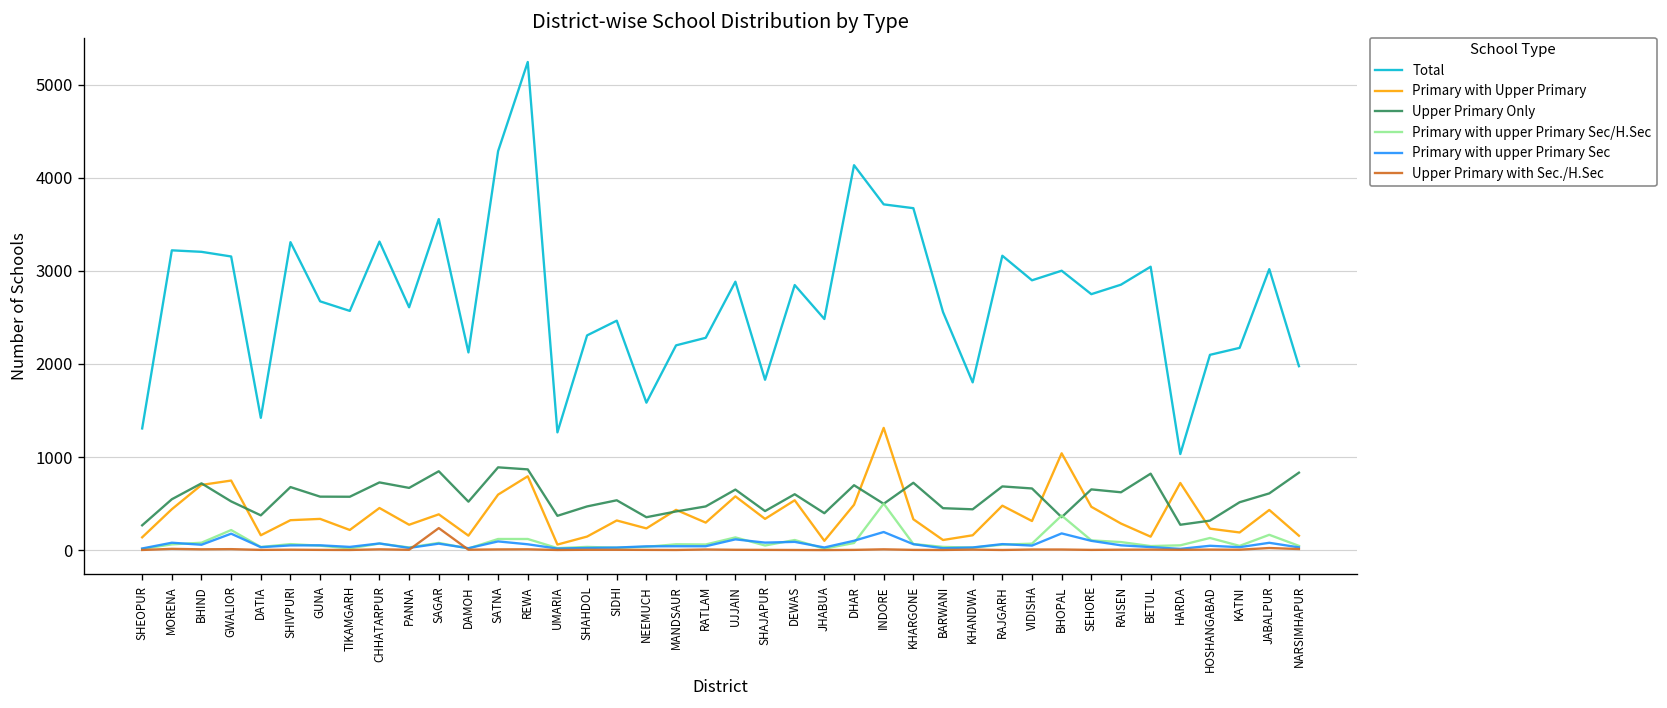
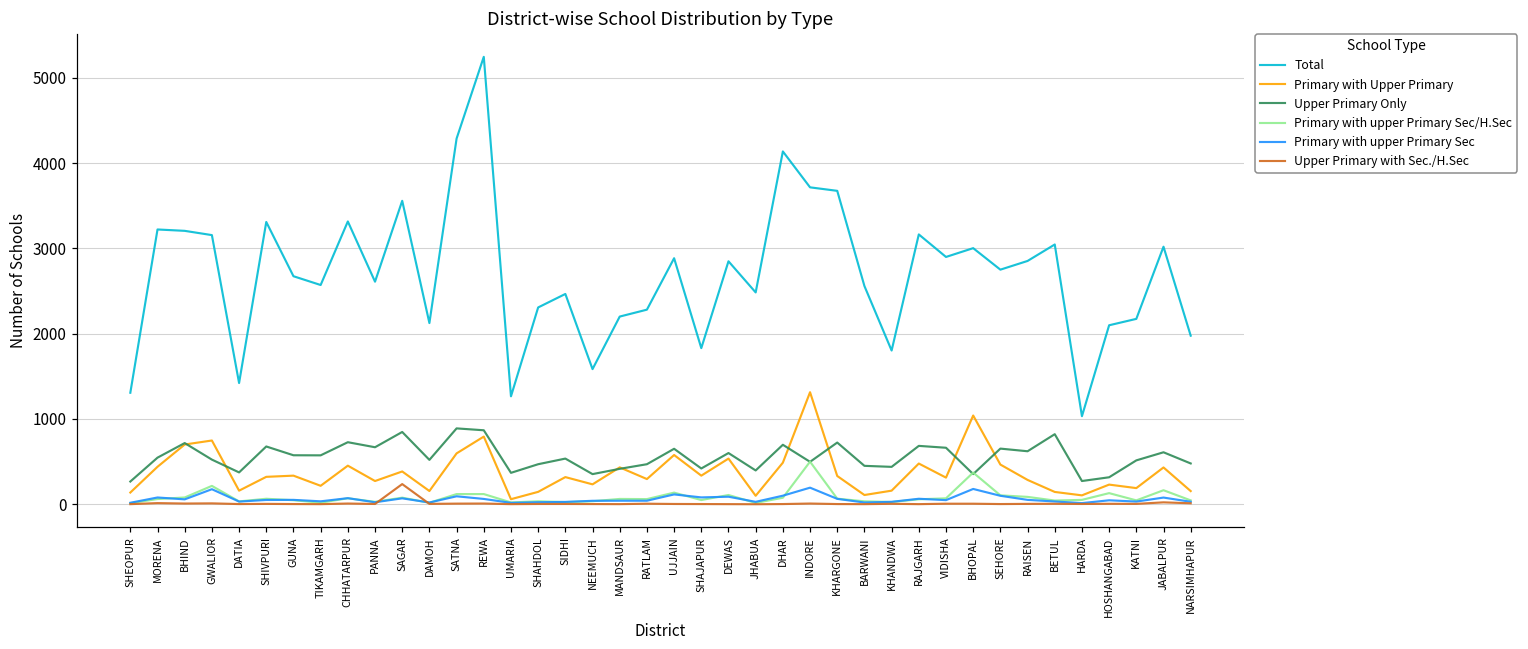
Primary with Upper Primary, HARDA: 700 -> 100
Upper Primary Only, NARSIMHAPUR: 800 -> 500
